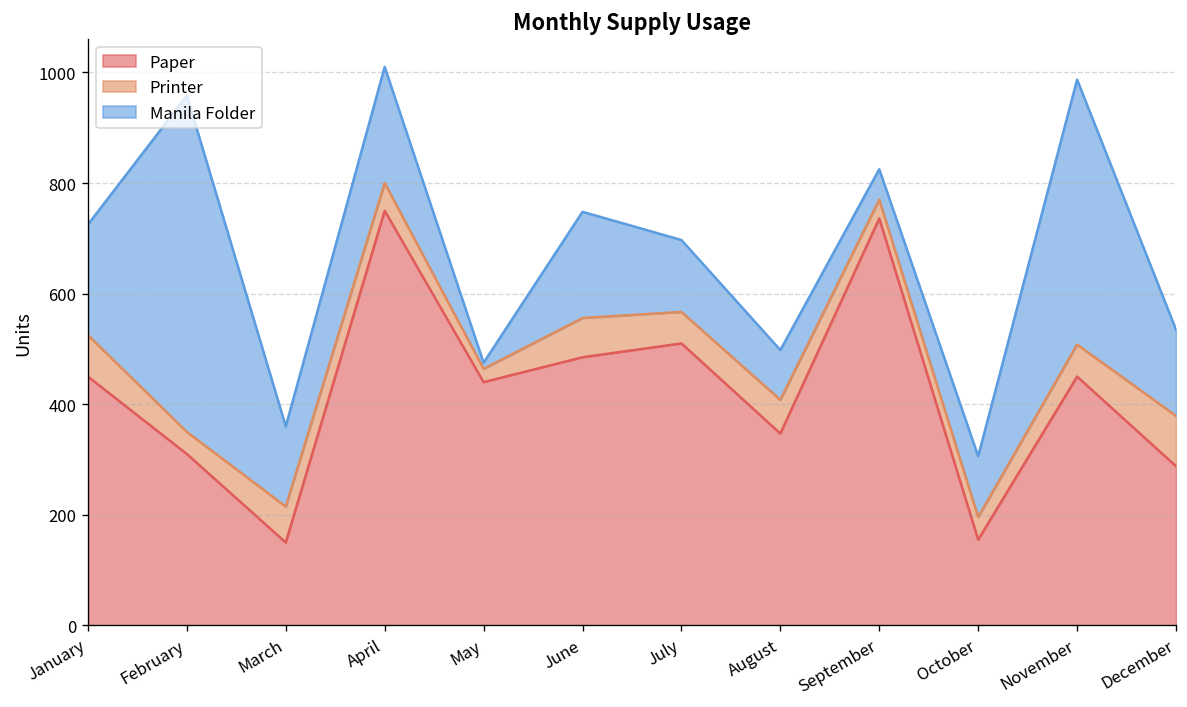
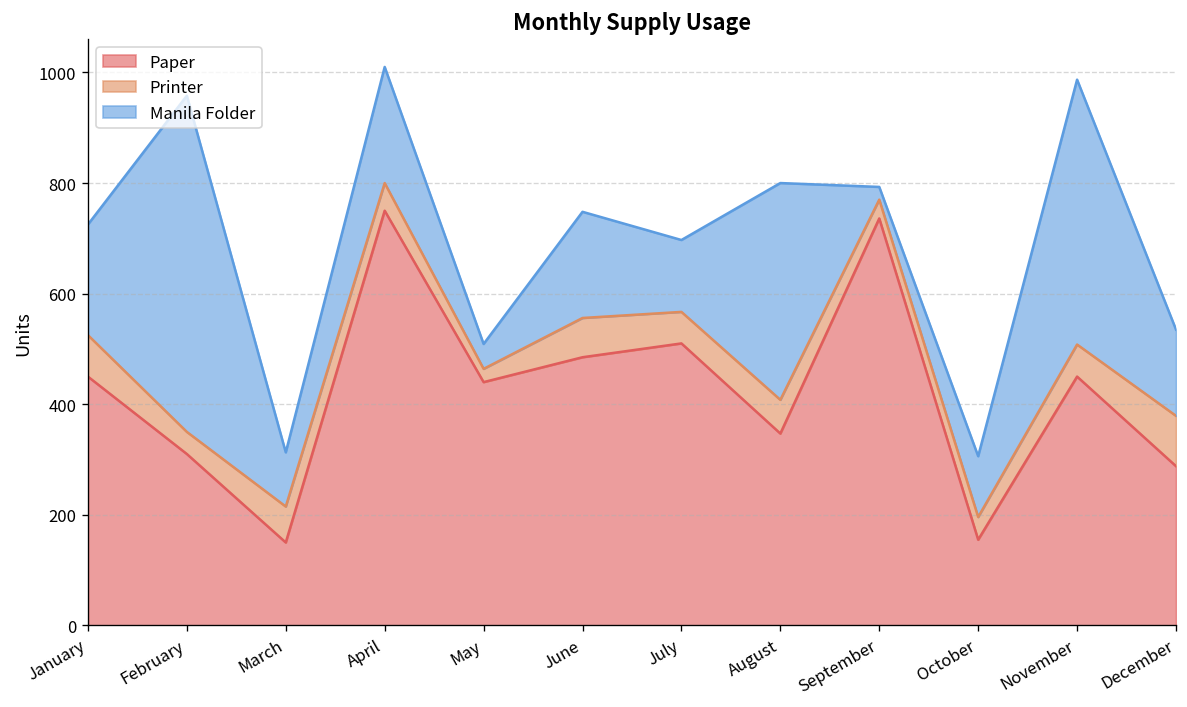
Manila Folder, March: 150 -> 100
Manila Folder, May: 10 -> 50
Manila Folder, August: 90 -> 390
Manila Folder, September: 60 -> 20
